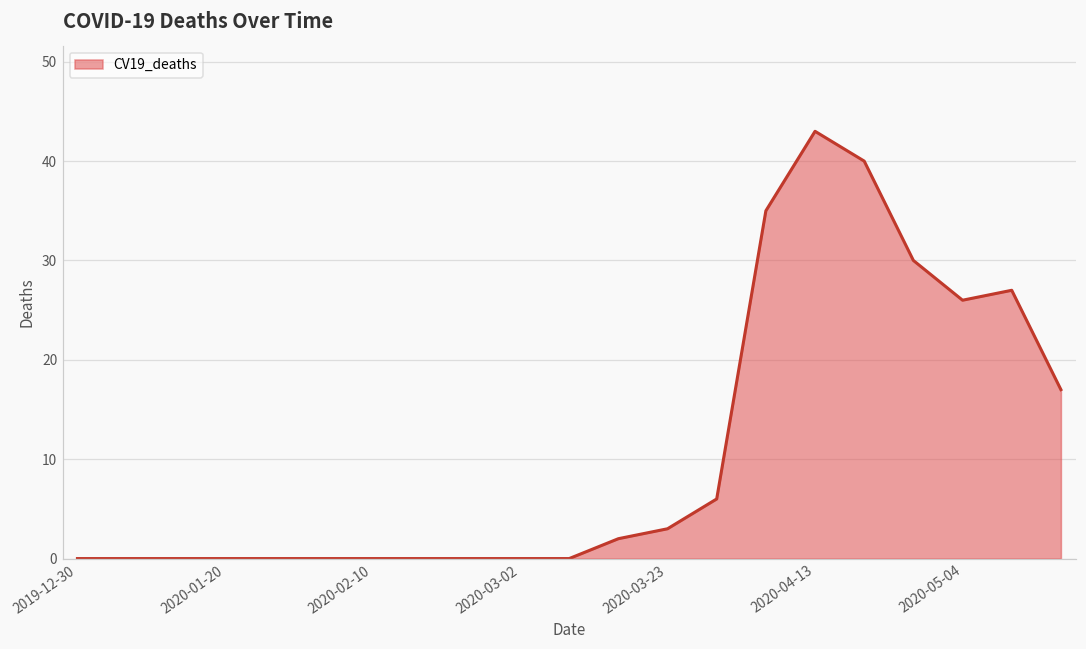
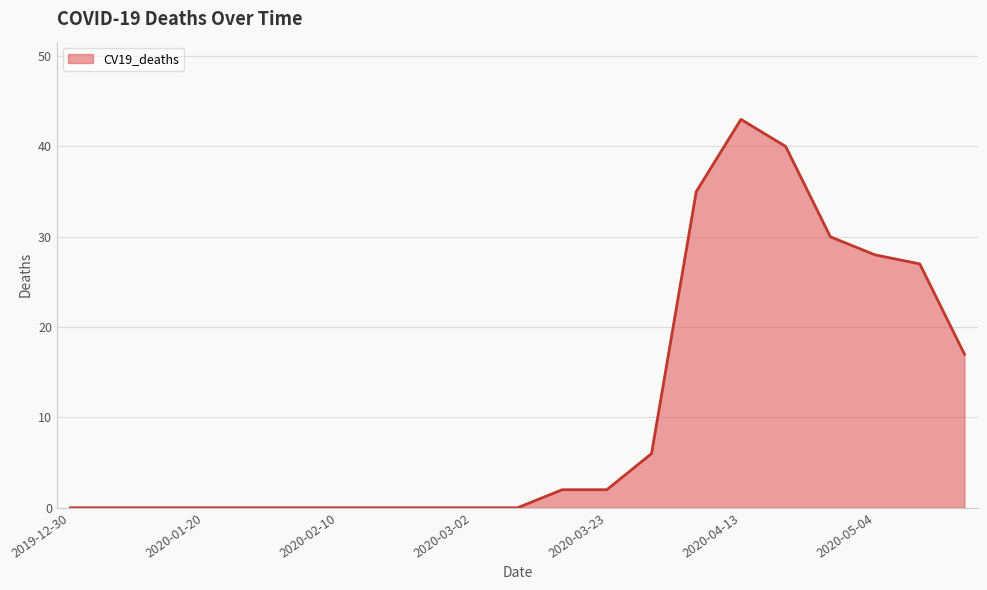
2020-03-23: 3 -> 2
2020-05-04: 26 -> 28
